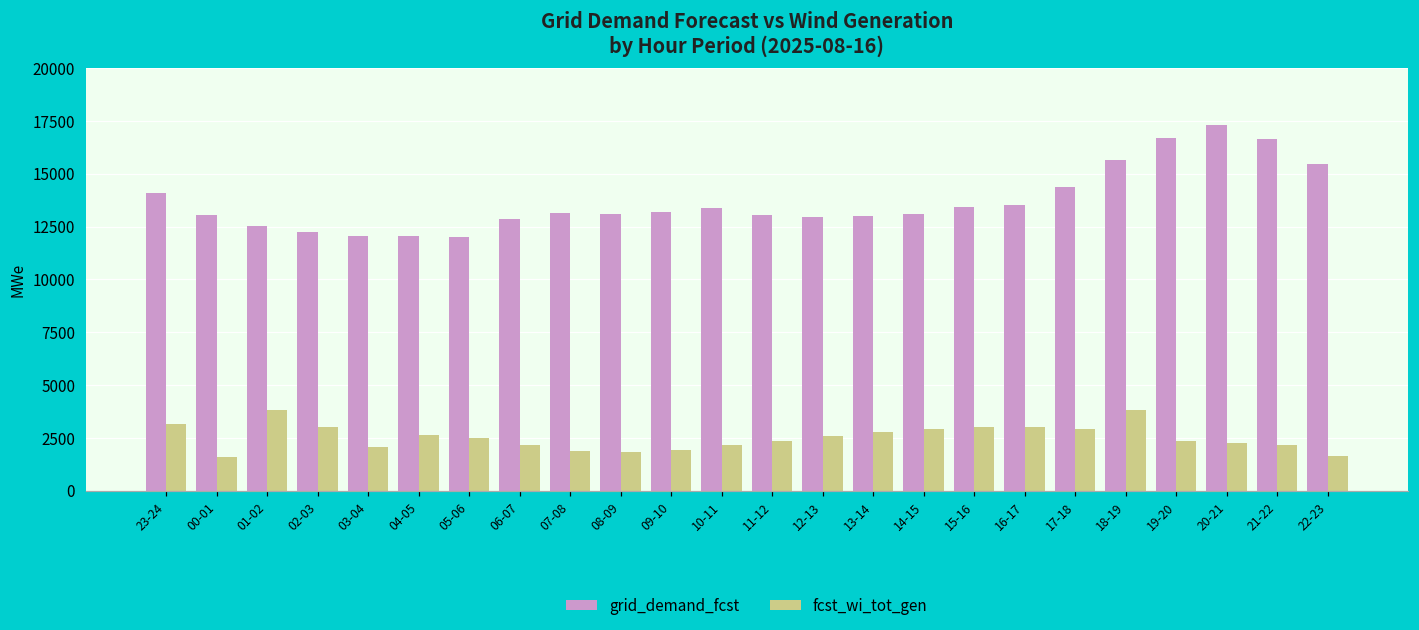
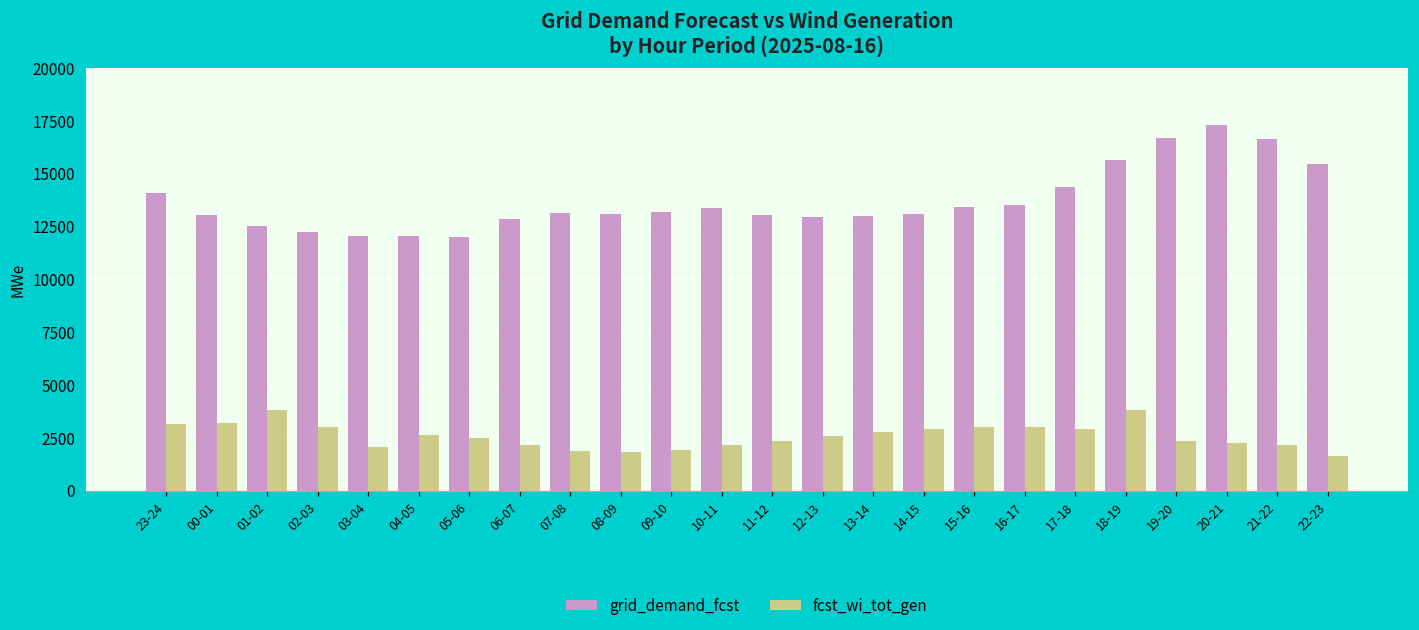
fcst_wi_tot_gen, 00-01: 1600 -> 3200
